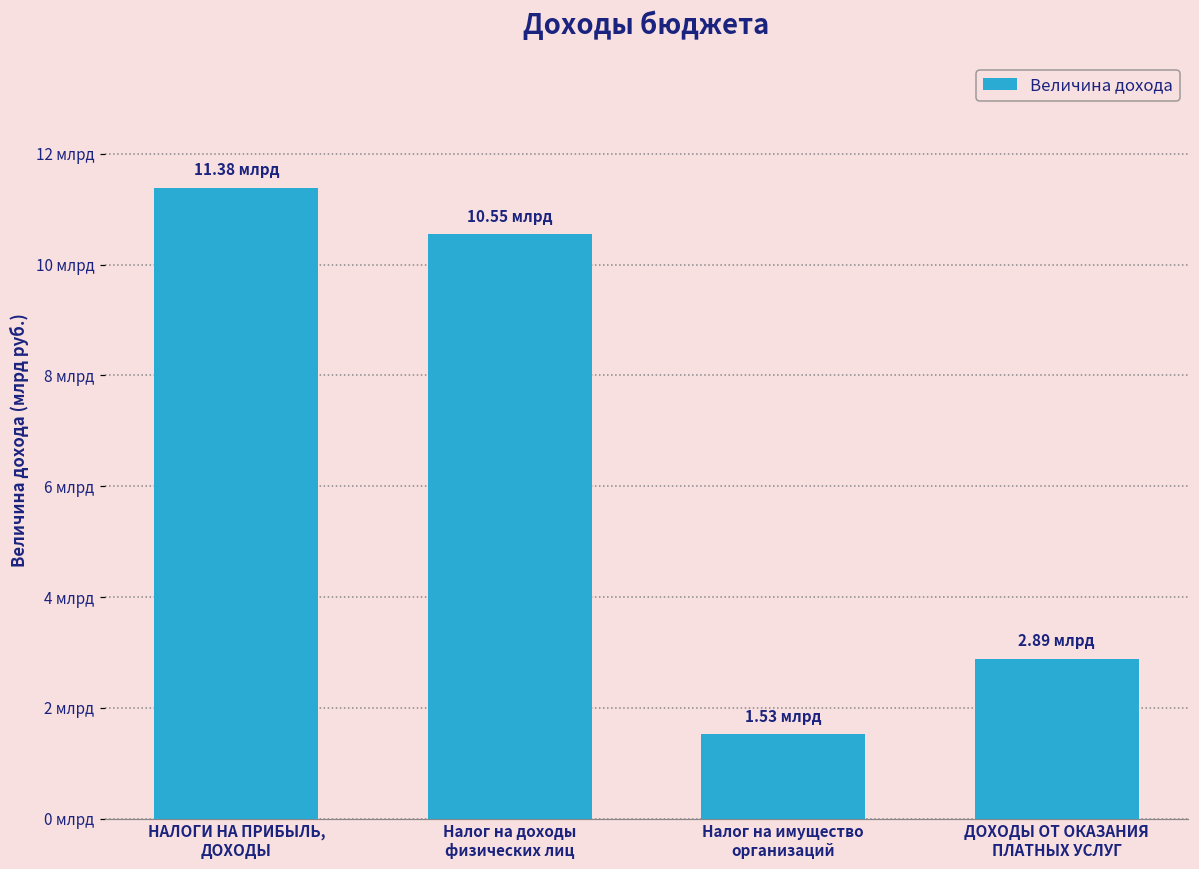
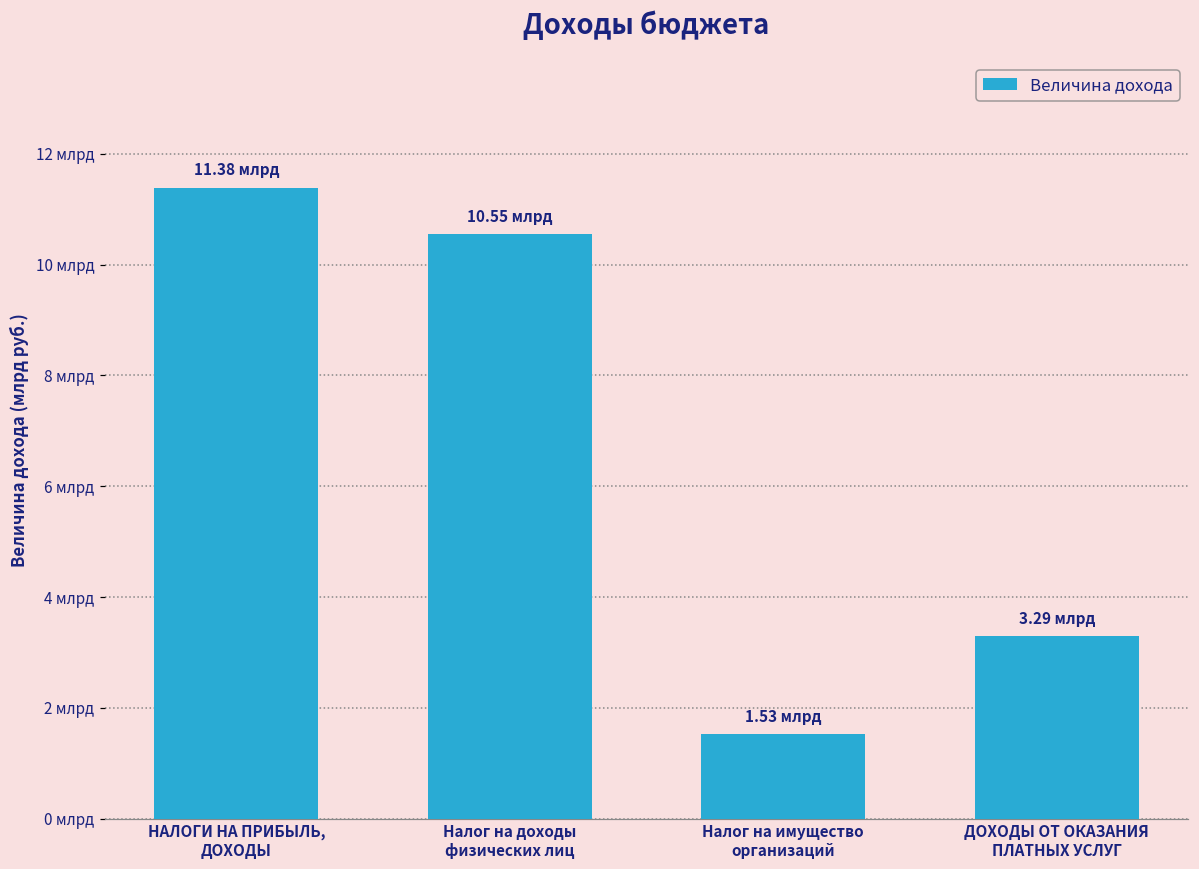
ДОХОДЫ ОТ ОКАЗАНИЯ ПЛАТНЫХ УСЛУГ: 2.89 -> 3.29
